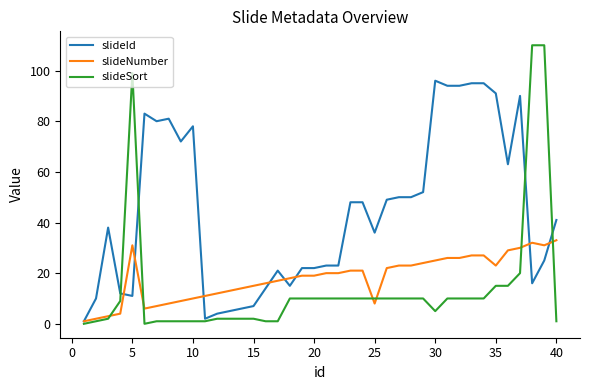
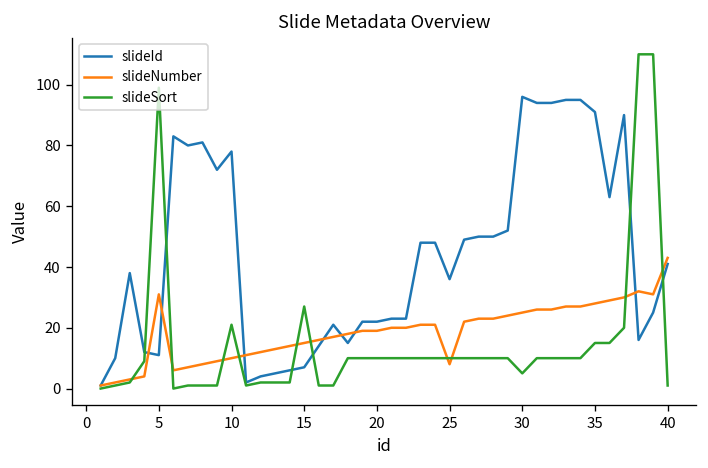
slideSort, 10: 1 -> 21
slideSort, 15: 2 -> 27
slideNumber, 35: 23 -> 28
slideNumber, 40: 33 -> 43
